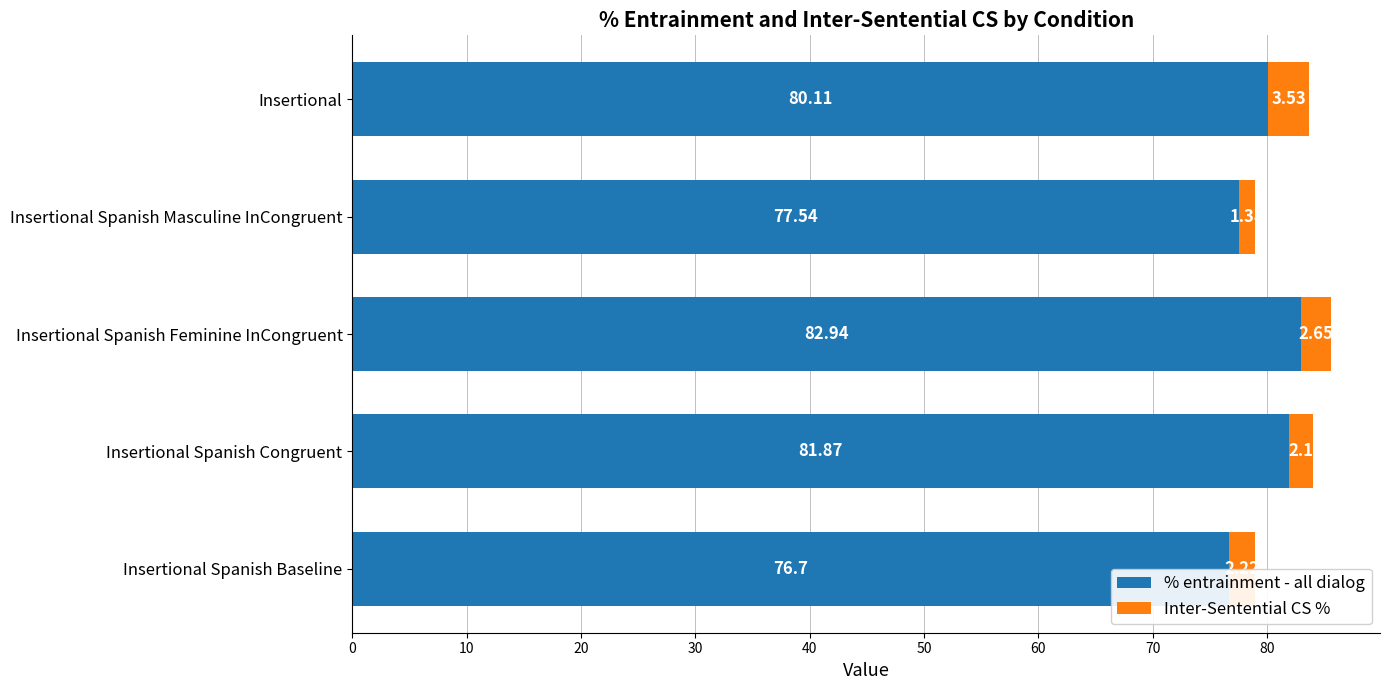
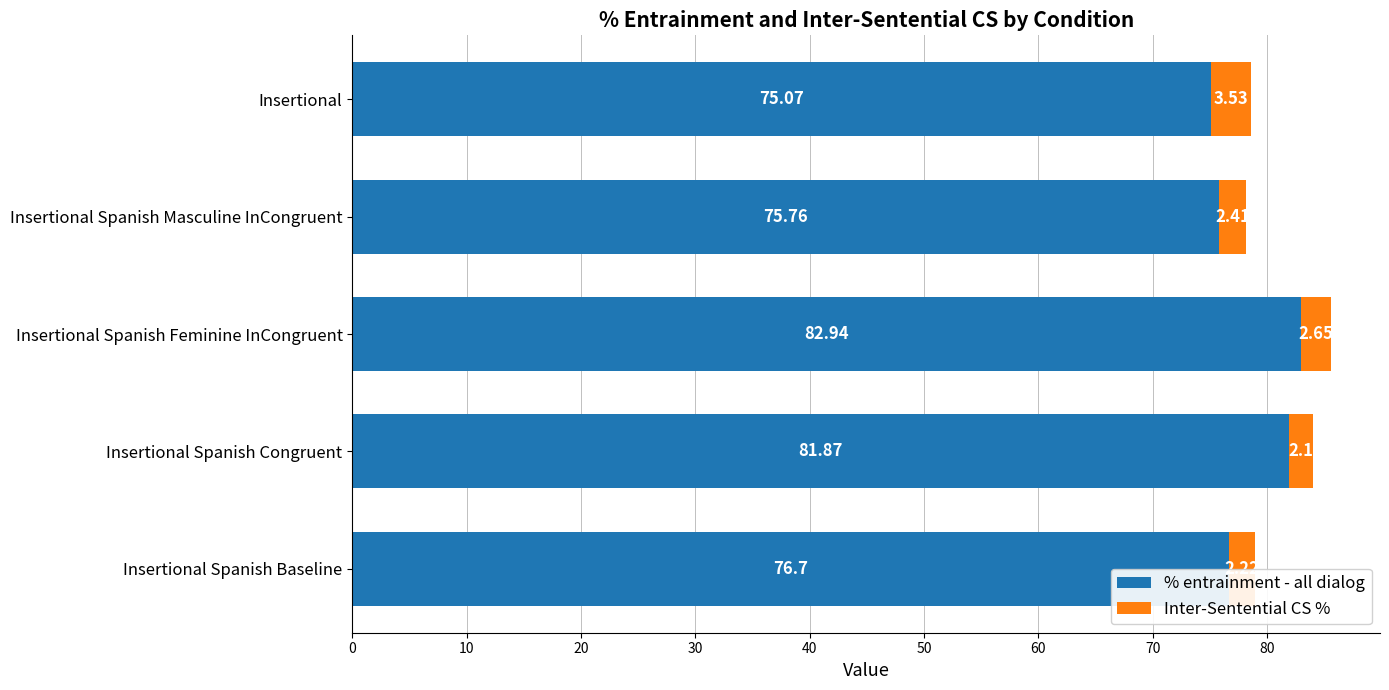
% entrainment - all dialog, Insertional: 80.11 -> 75.07
% entrainment - all dialog, Insertional Spanish Masculine InCongruent: 77.54 -> 75.76
Inter-Sentential CS %, Insertional Spanish Masculine InCongruent: 1.38 -> 2.41
